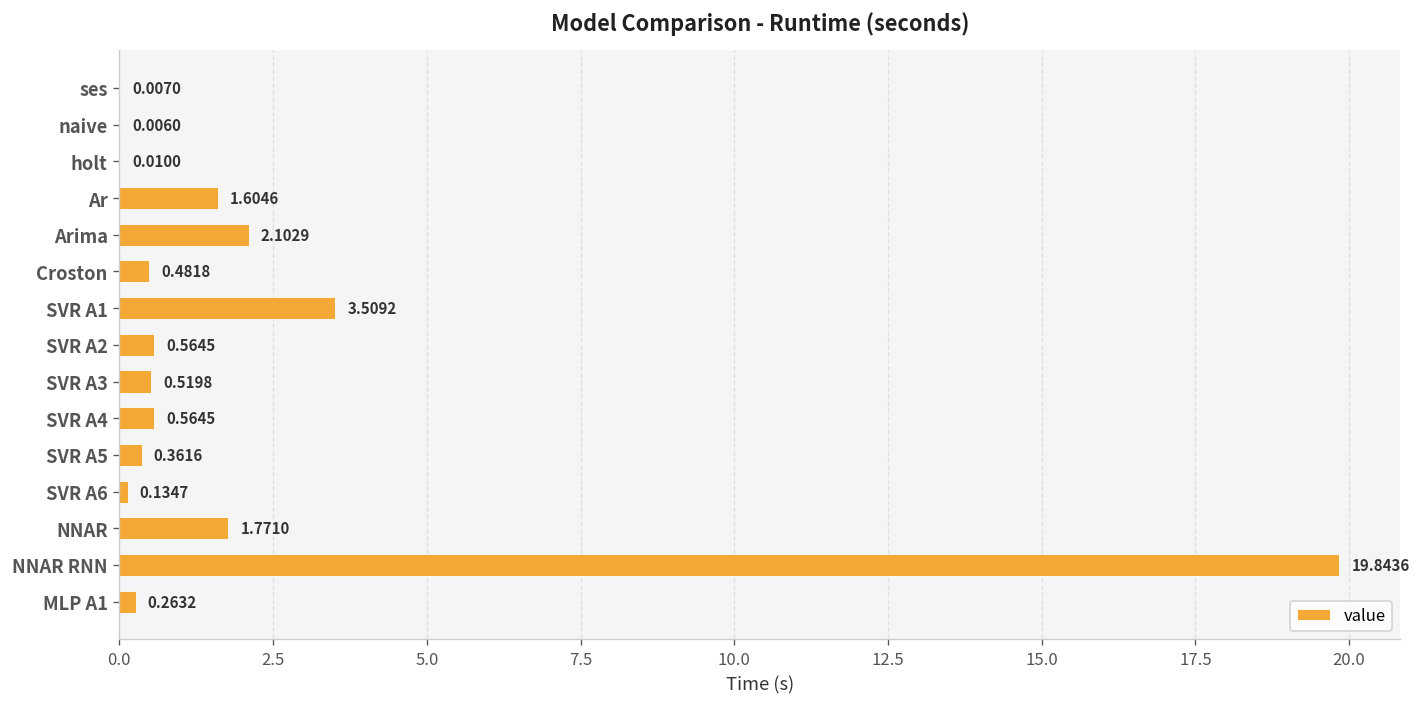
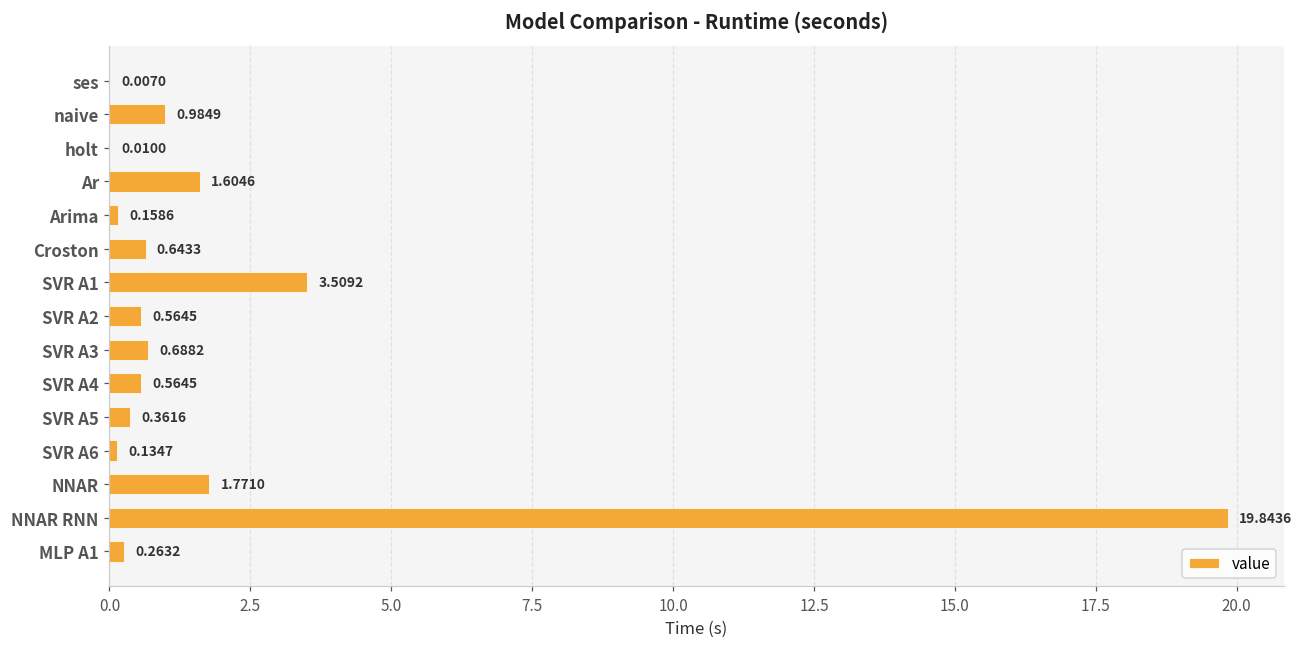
naive: 0.0060 -> 0.9849
Arima: 2.1029 -> 0.1586
Croston: 0.4818 -> 0.6433
SVR A3: 0.5198 -> 0.6882
